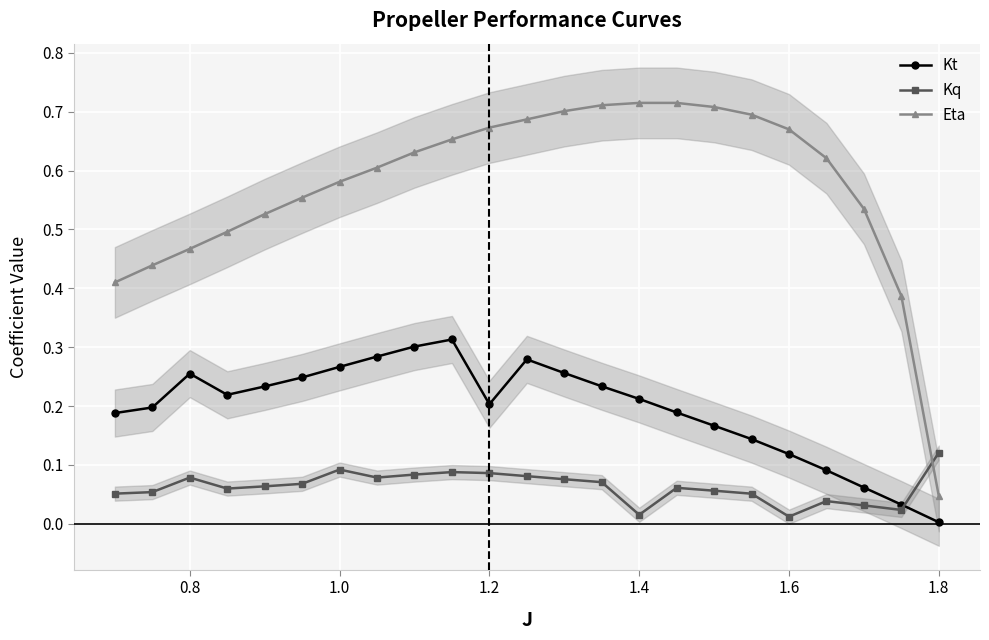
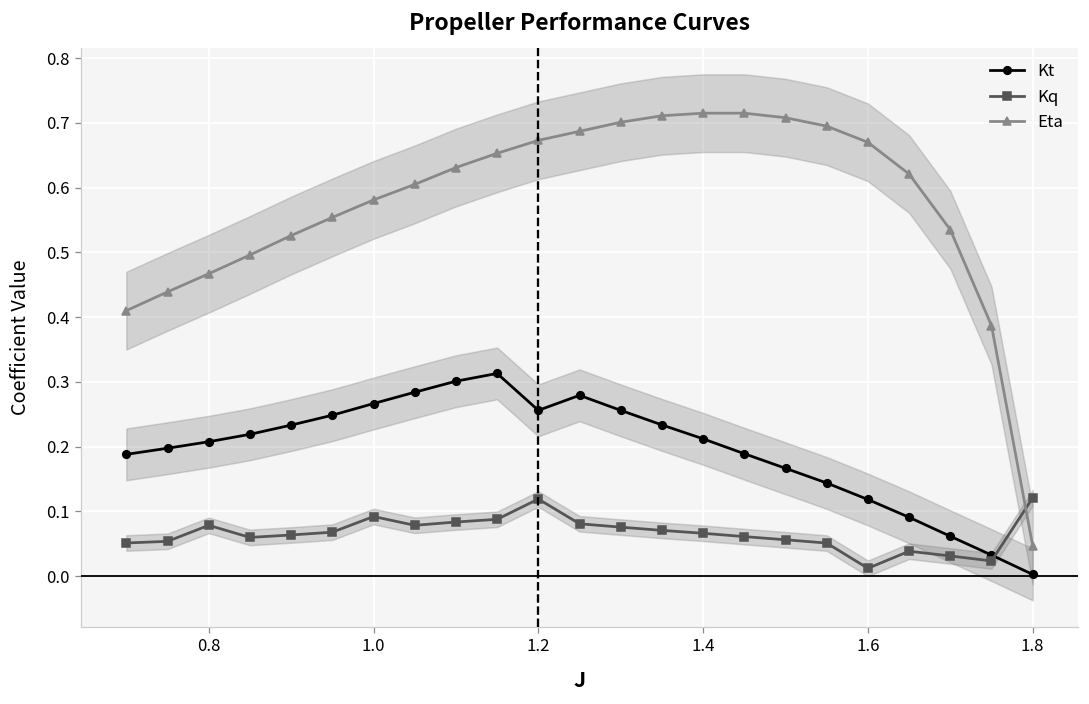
Kt, 0.8: 0.26 -> 0.21
Kt, 1.2: 0.20 -> 0.26
Kq, 1.2: 0.09 -> 0.12
Kq, 1.4: 0.02 -> 0.07
